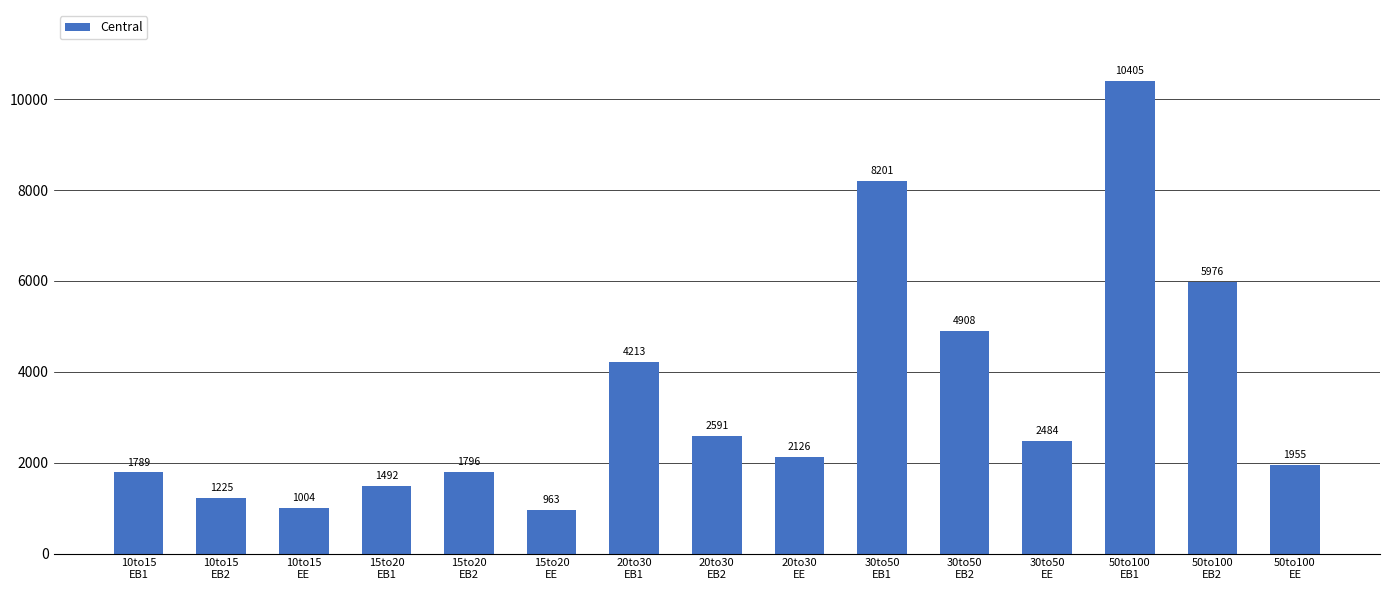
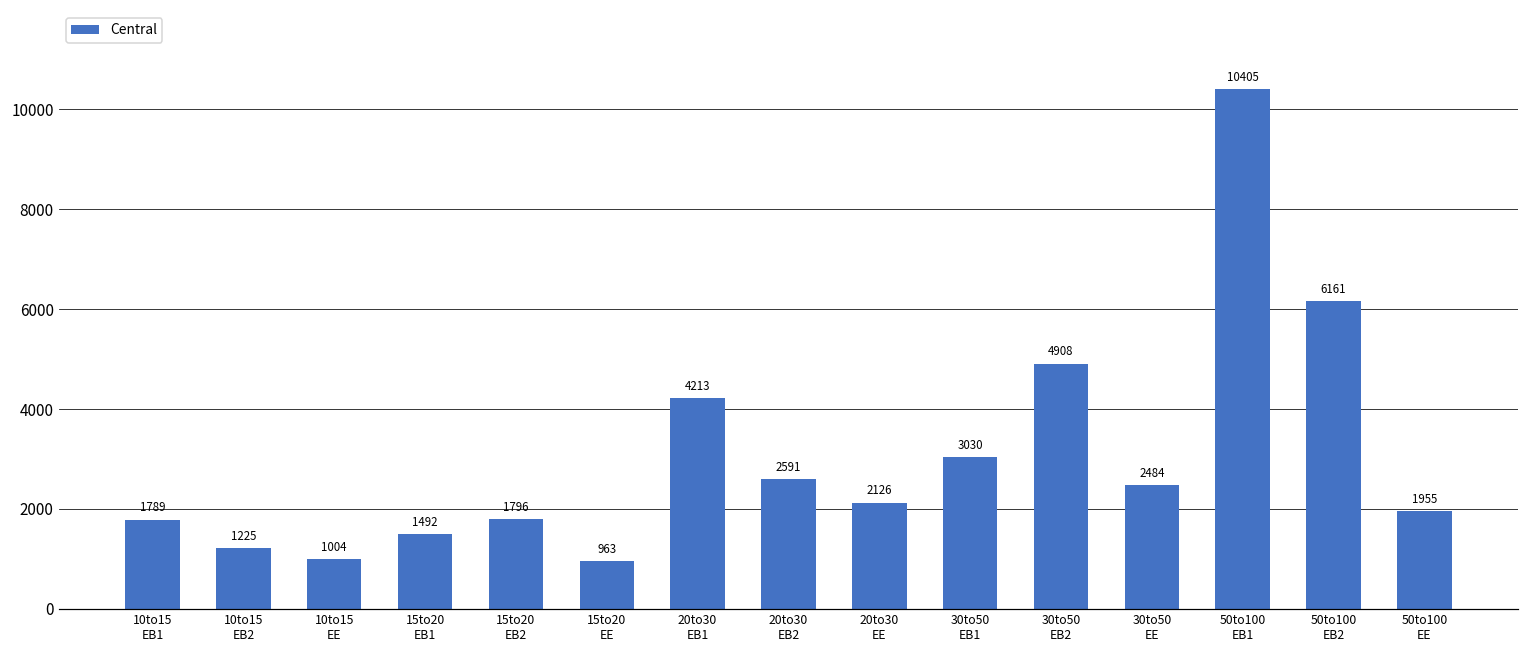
30to50 EB1: 8201 -> 3030
50to100 EB2: 5976 -> 6161
